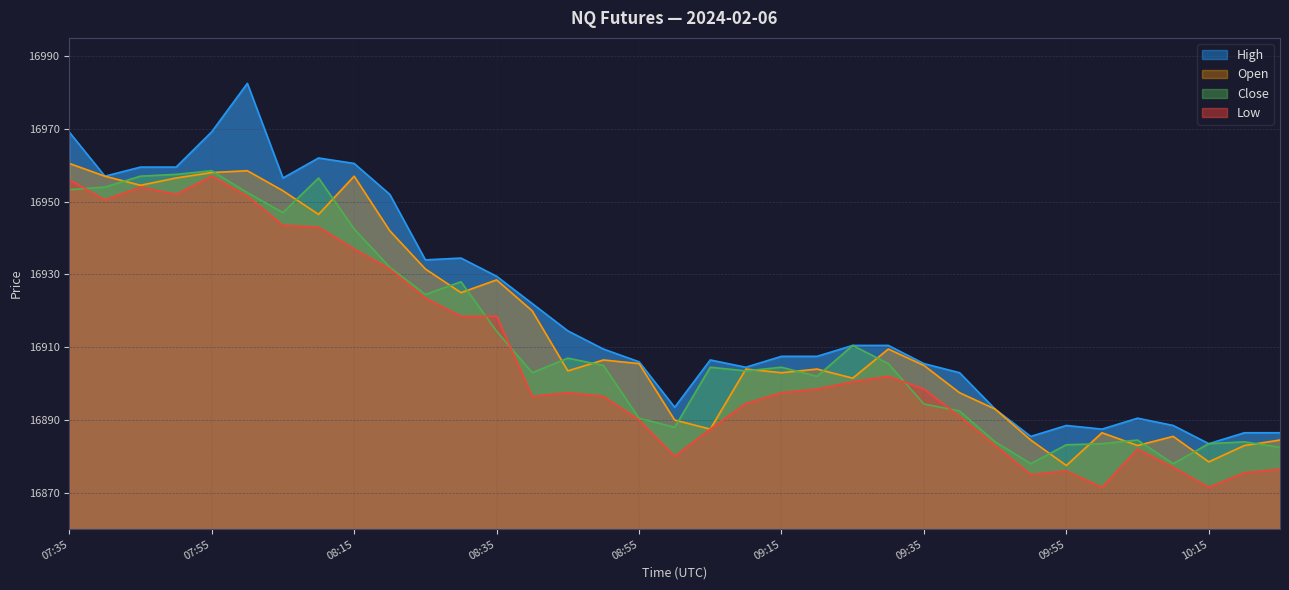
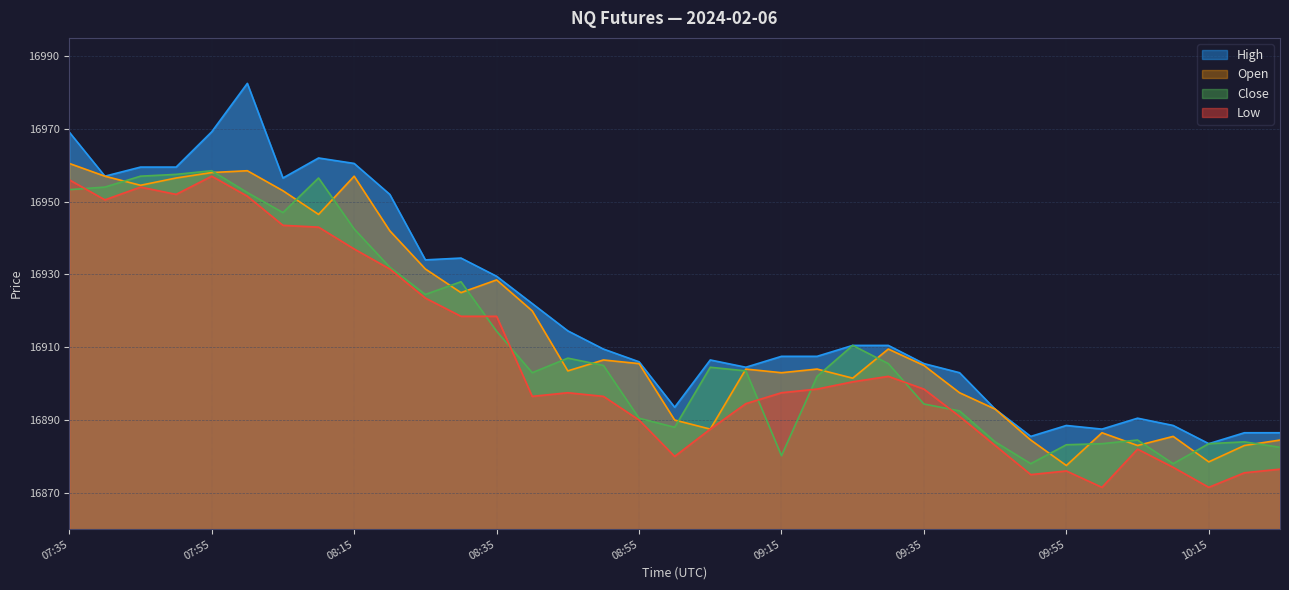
Close, 09:15: 16905 -> 16880
